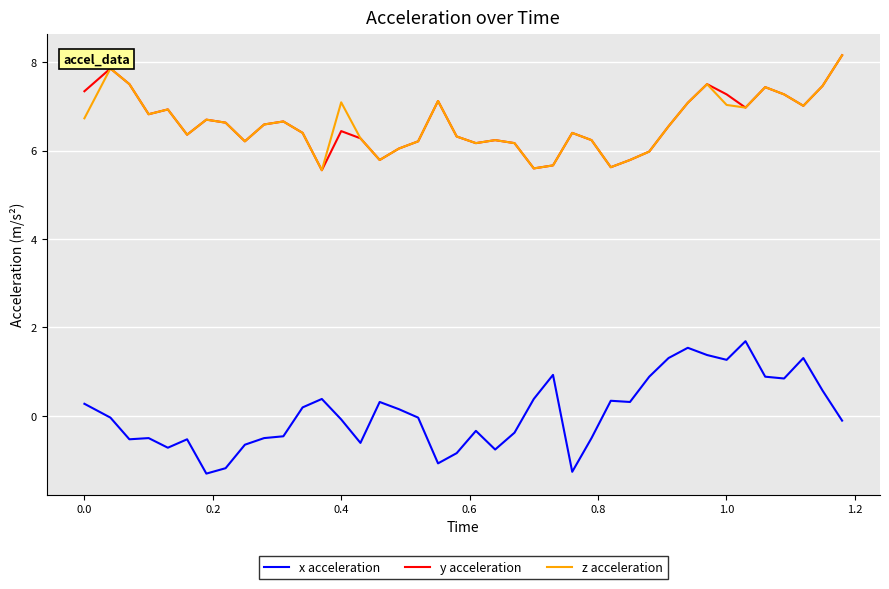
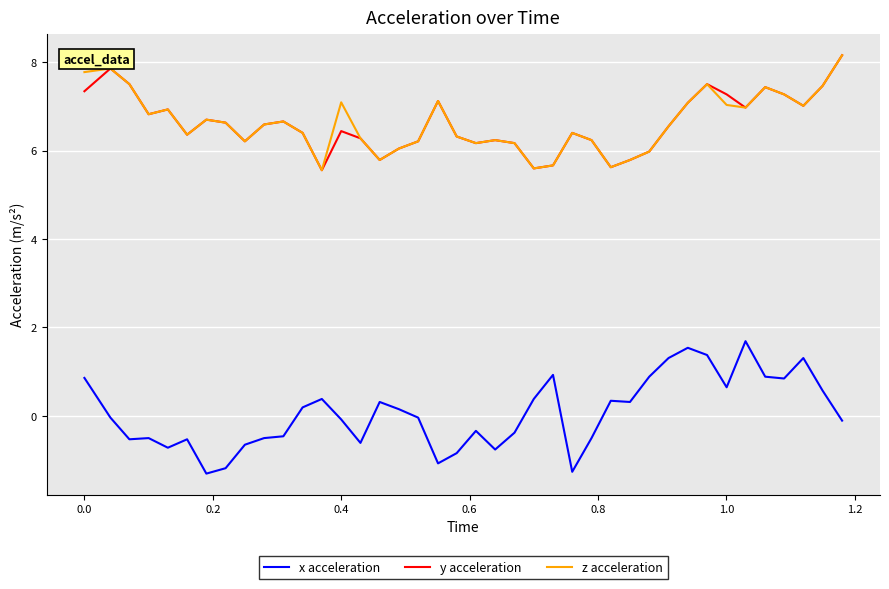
x acceleration, 0.0: 0.3 -> 0.9
z acceleration, 0.0: 6.7 -> 7.8
x acceleration, 1.0: 1.3 -> 0.6
